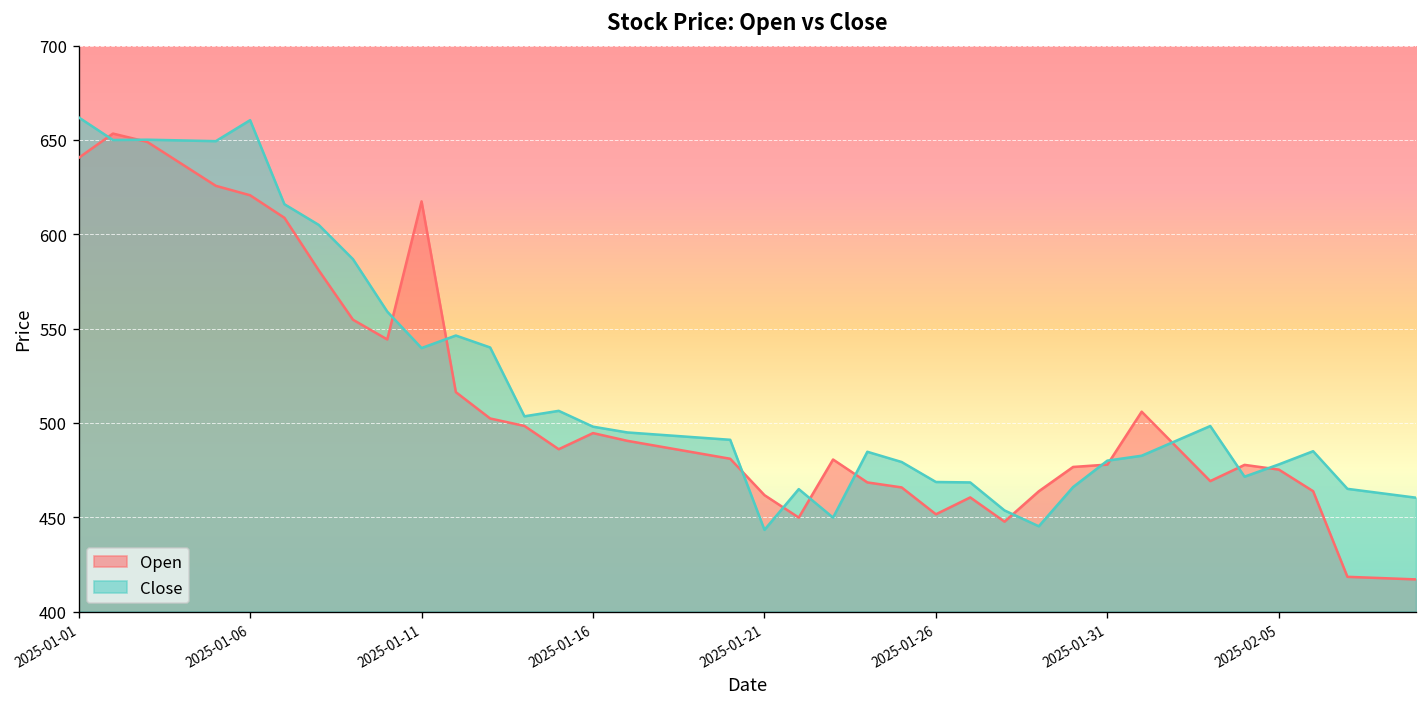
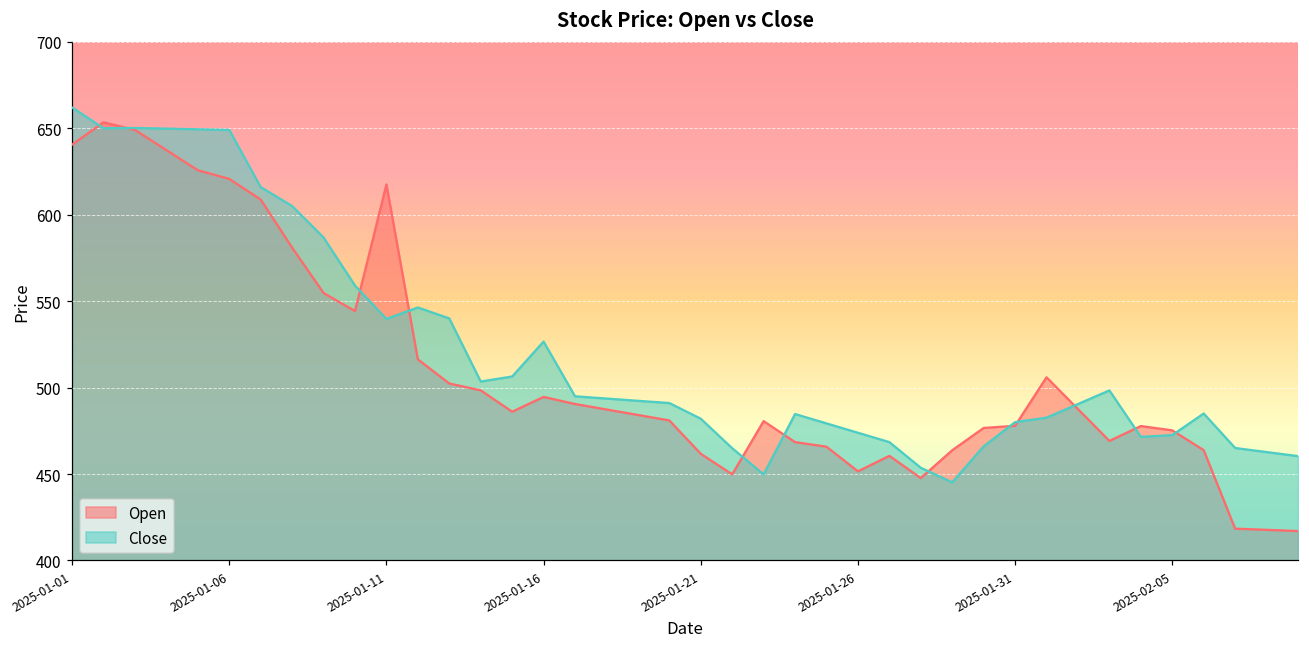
Close, 2025-01-06: 661 -> 649
Close, 2025-01-16: 498 -> 527
Close, 2025-01-21: 443 -> 482
Close, 2025-01-26: 469 -> 474
Close, 2025-02-05: 478 -> 473
